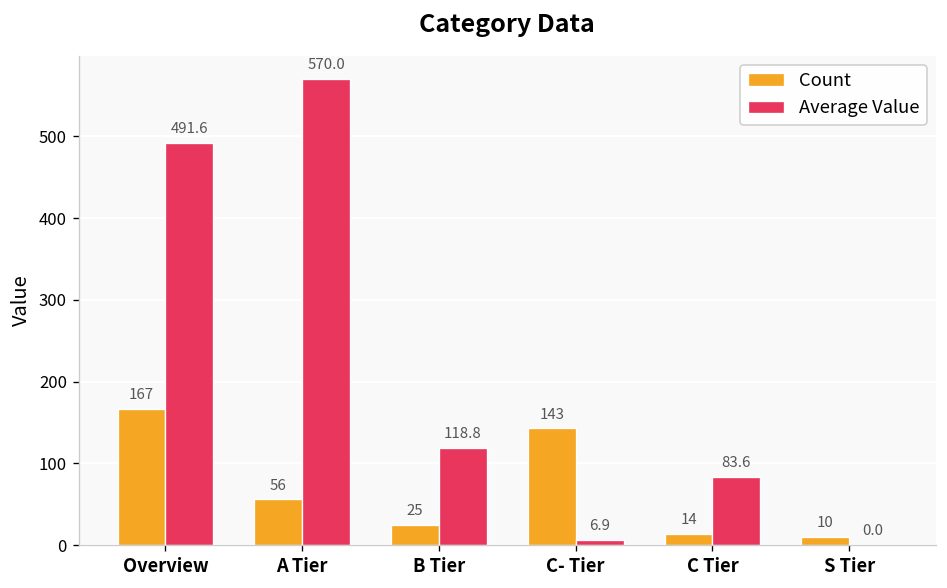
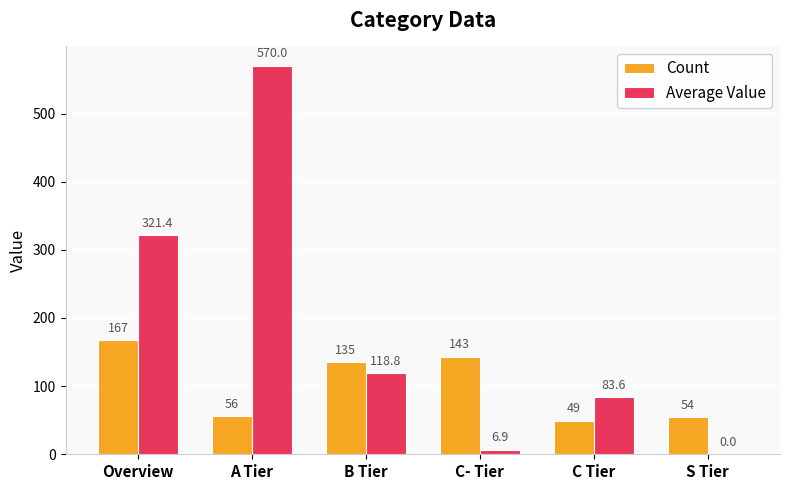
Average Value, Overview: 491.6 -> 321.4
Count, B Tier: 25 -> 135
Count, C Tier: 14 -> 49
Count, S Tier: 10 -> 54
